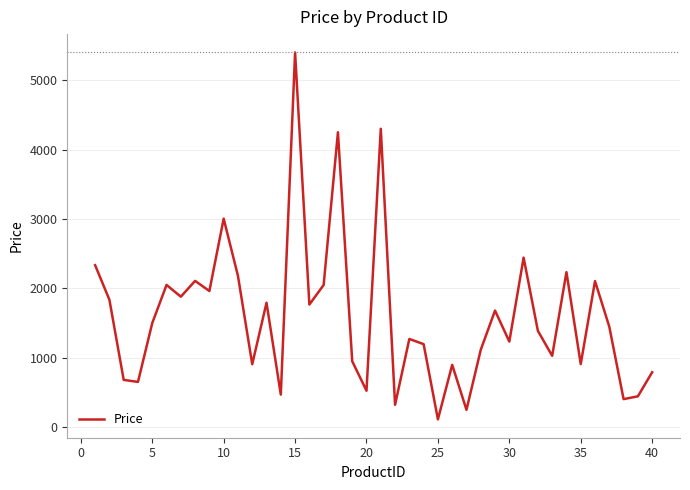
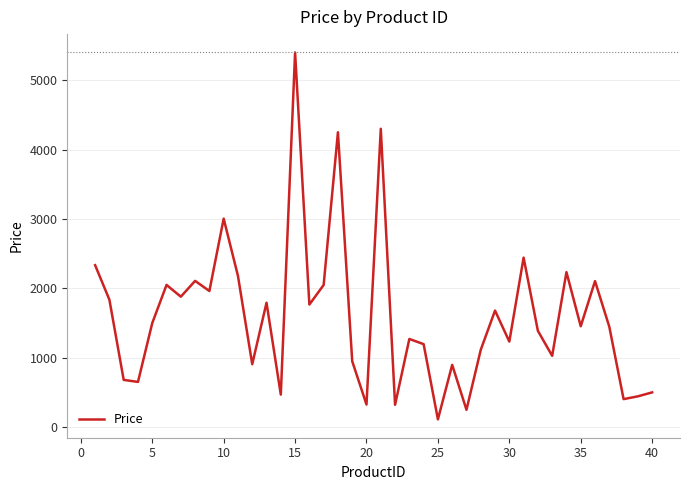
20: 500 -> 300
35: 900 -> 1500
40: 800 -> 500
